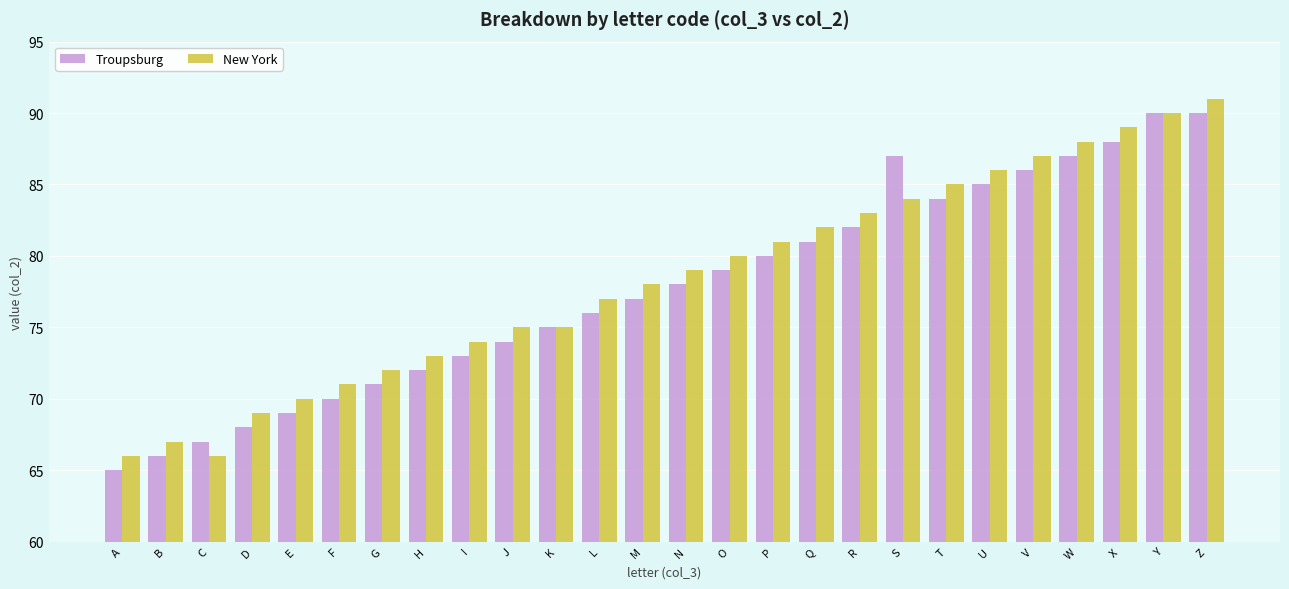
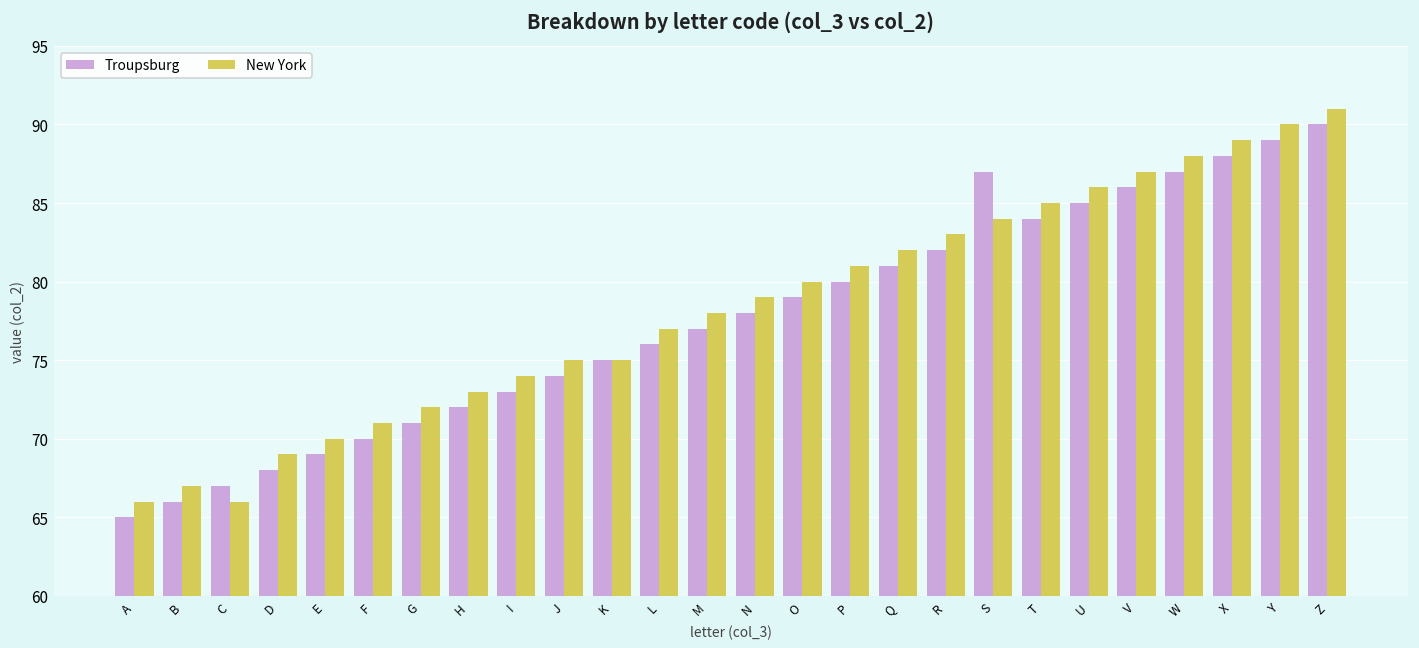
Troupsburg, Y: 90 -> 89
